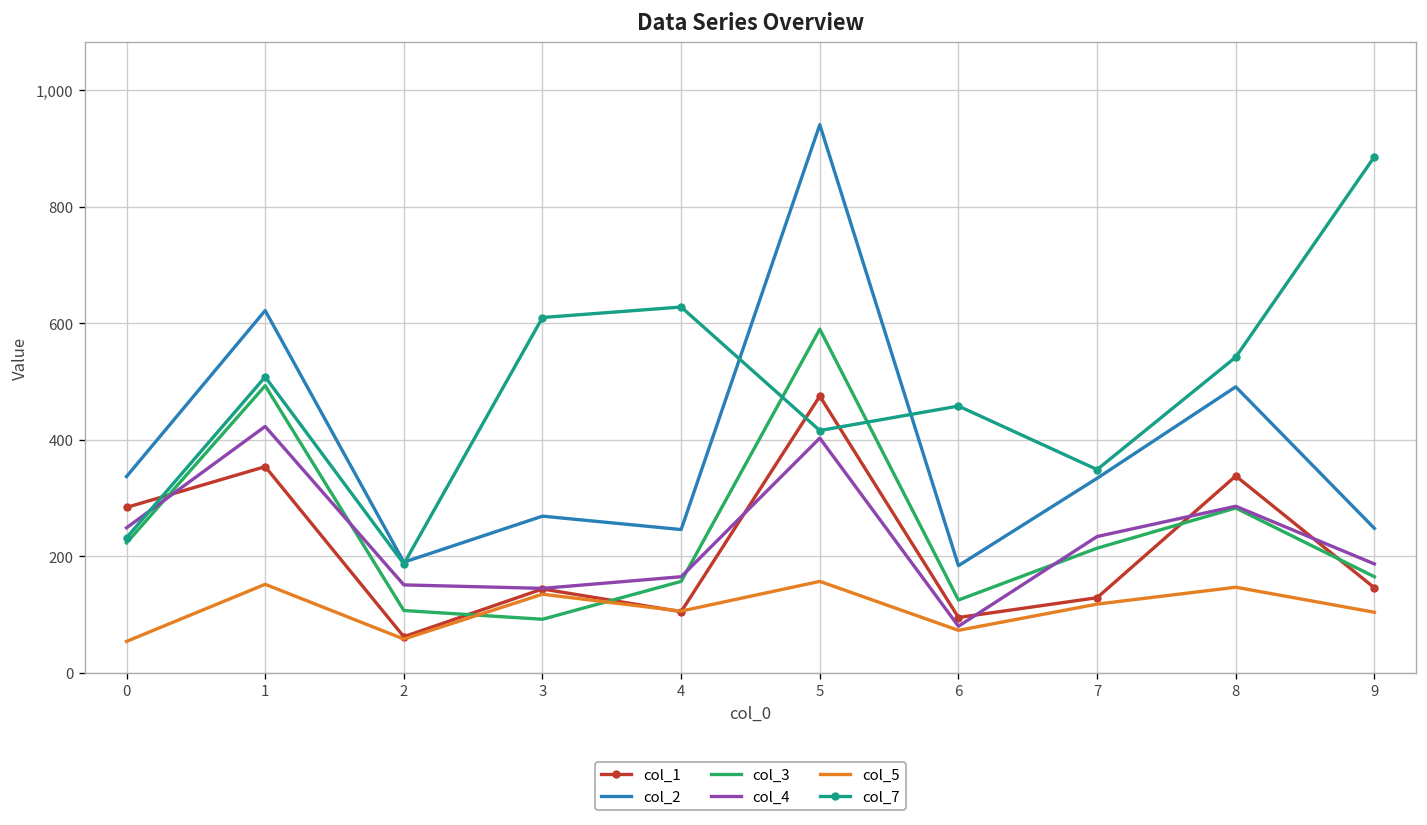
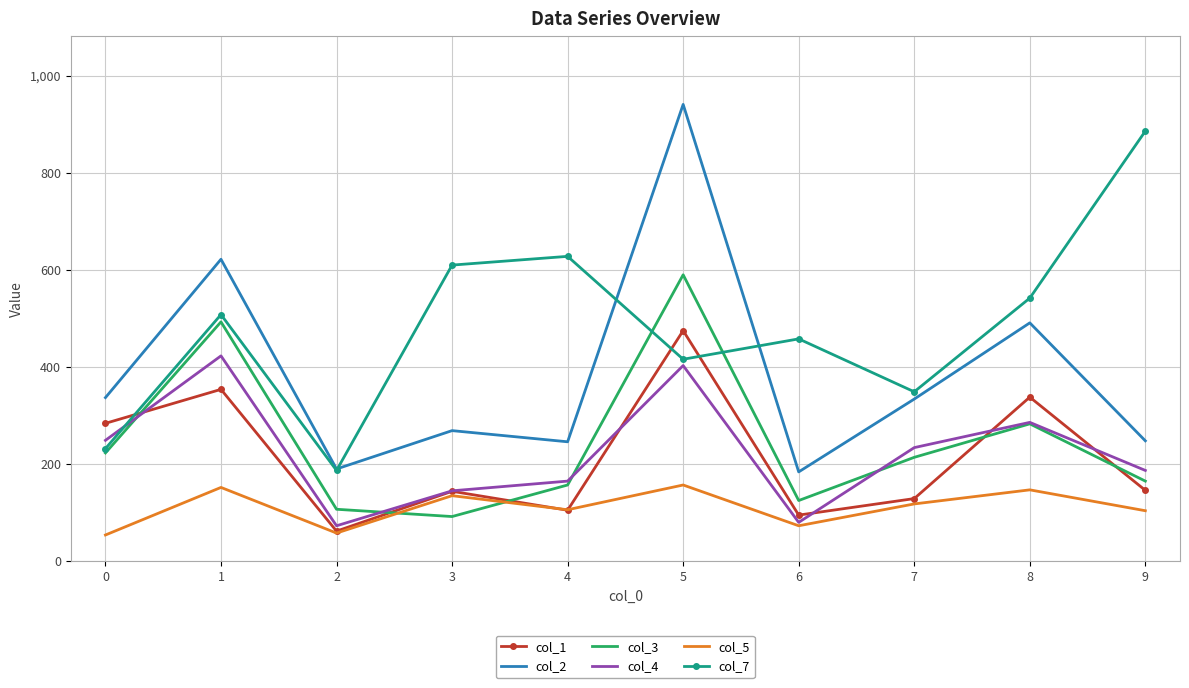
col_4, 2: 150 -> 70
